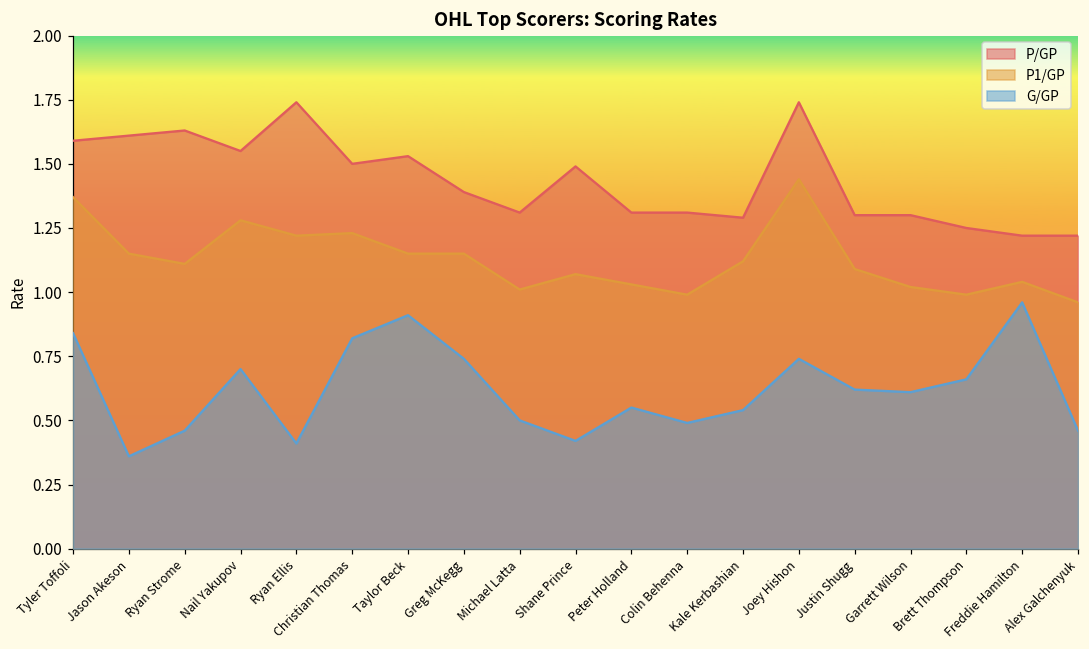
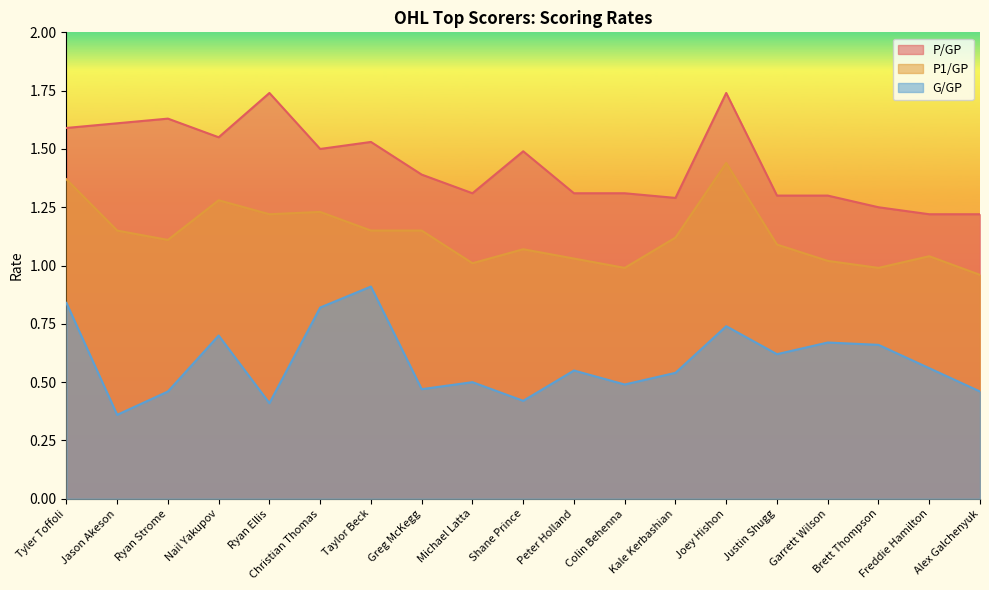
G/GP, Greg McKegg: 0.74 -> 0.47
G/GP, Garrett Wilson: 0.61 -> 0.67
G/GP, Freddie Hamilton: 0.96 -> 0.56
